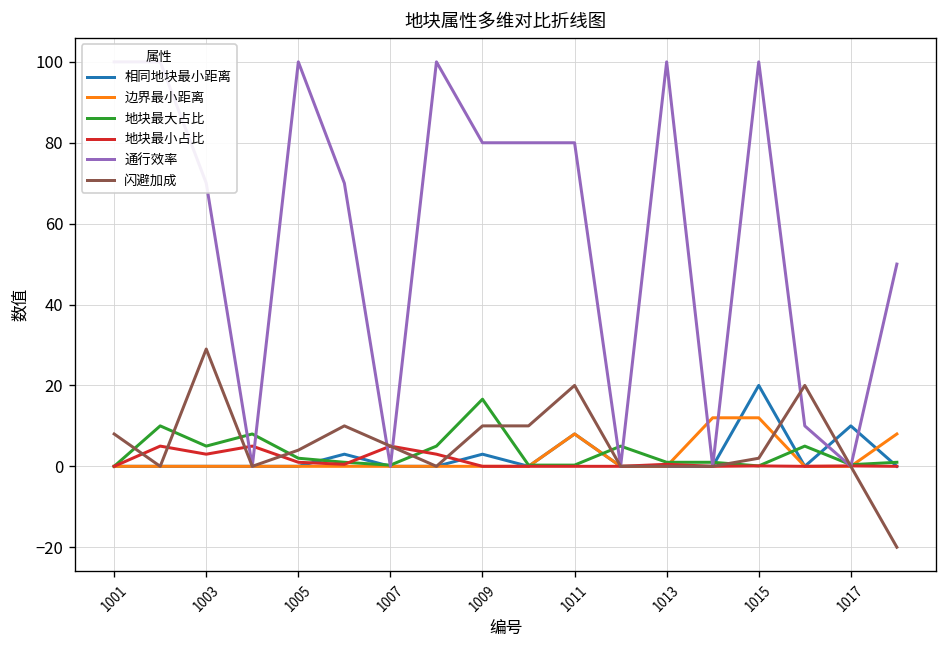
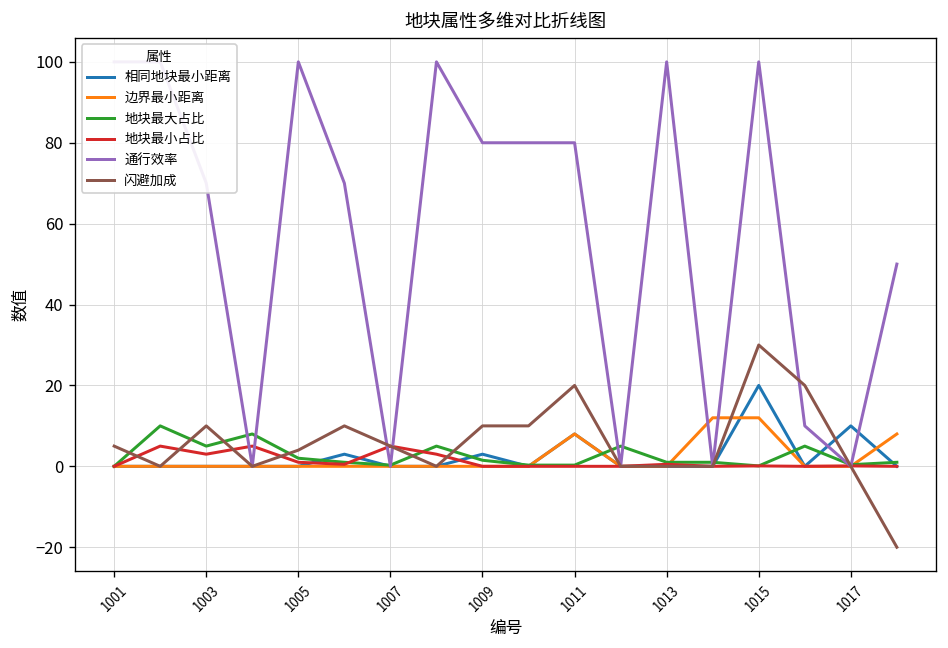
闪避加成, 1001: 8 -> 5
闪避加成, 1003: 29 -> 10
地块最大占比, 1009: 17 -> 2
闪避加成, 1015: 2 -> 30
